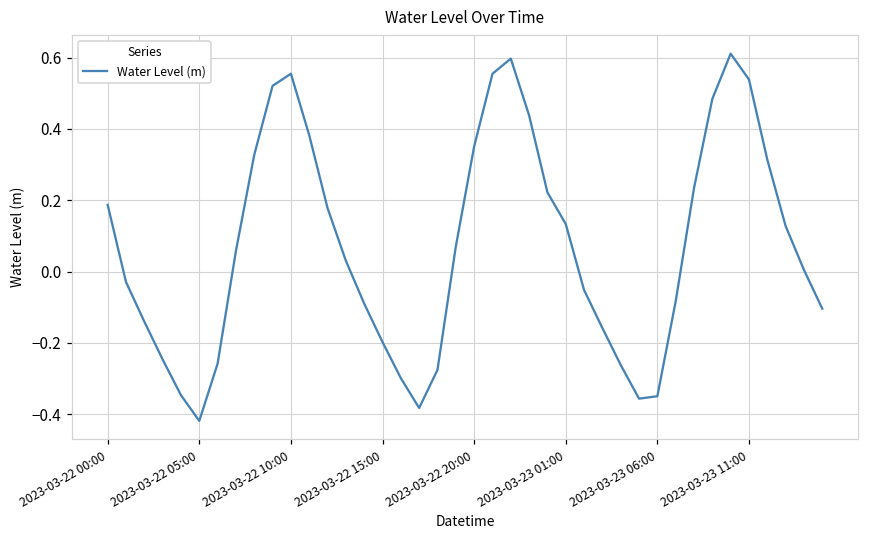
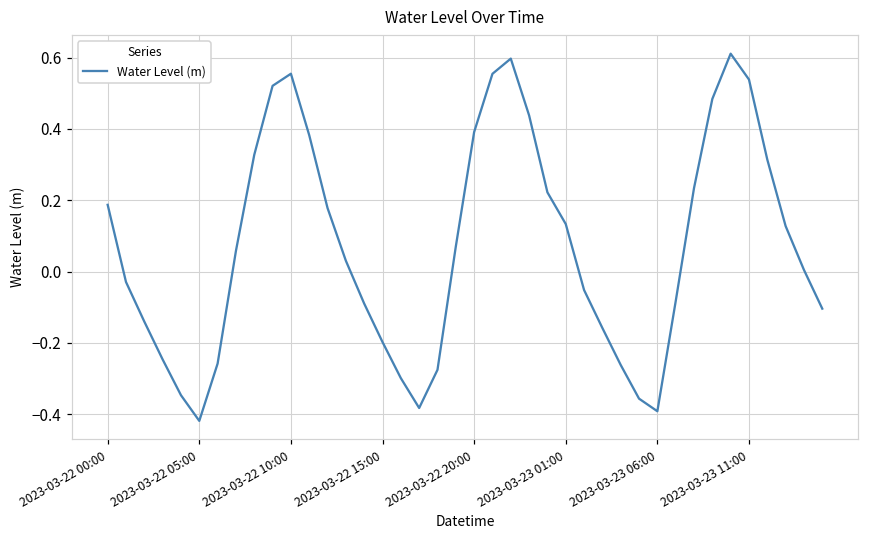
2023-03-22 20:00: 0.35 -> 0.39
2023-03-23 06:00: -0.35 -> -0.39
